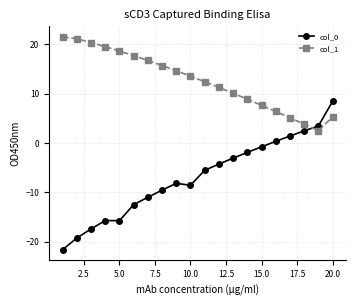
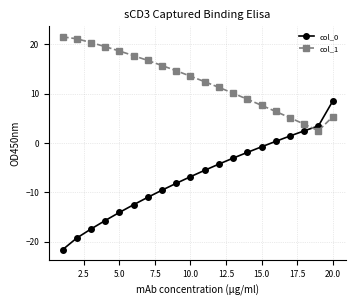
col_0, 5.0: -16 -> -14
col_0, 10.0: -9 -> -7
